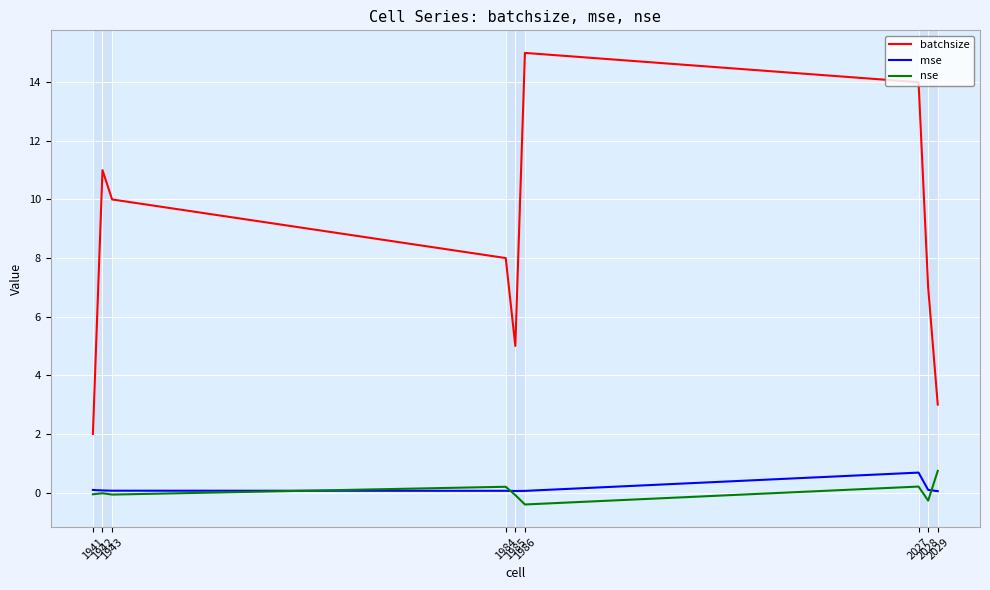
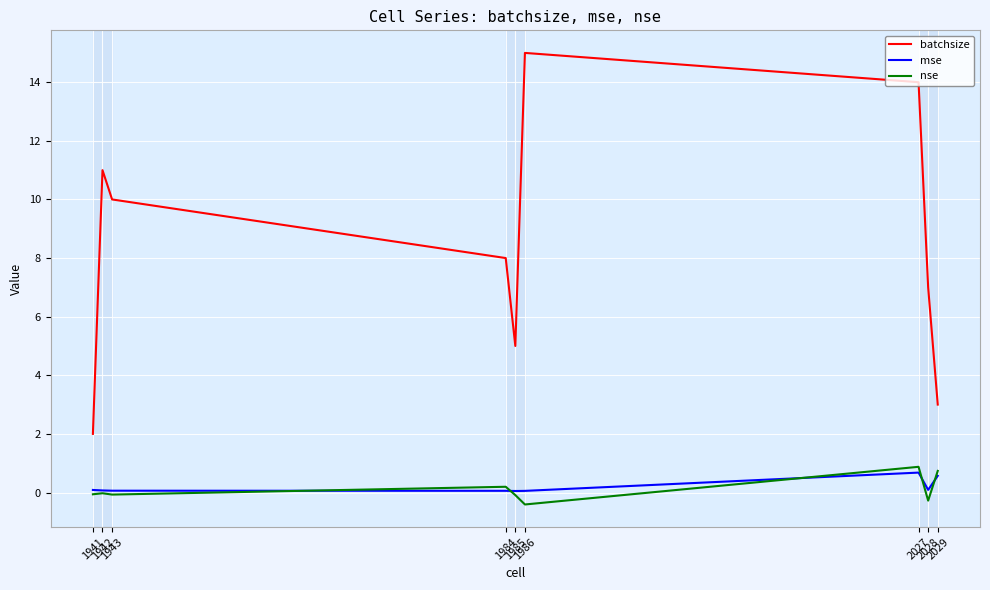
nse, 2027: 0.2 -> 0.9
mse, 2029: 0.0 -> 0.6
